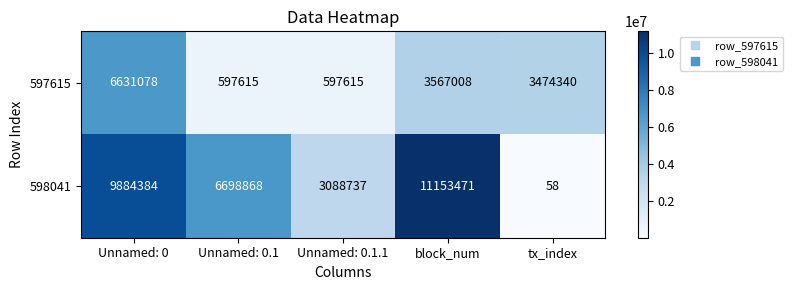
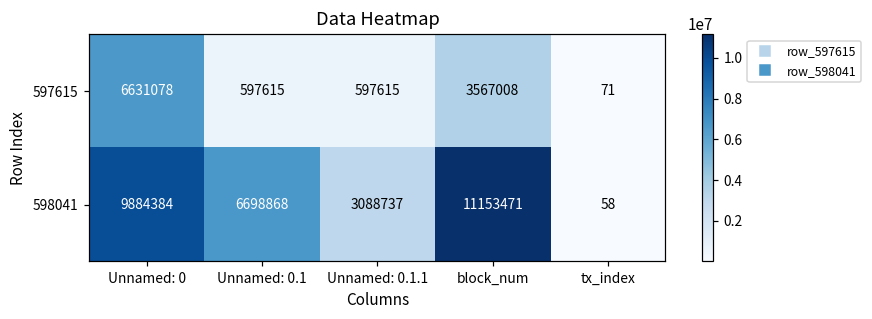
597615, tx_index: 3474340 -> 71
